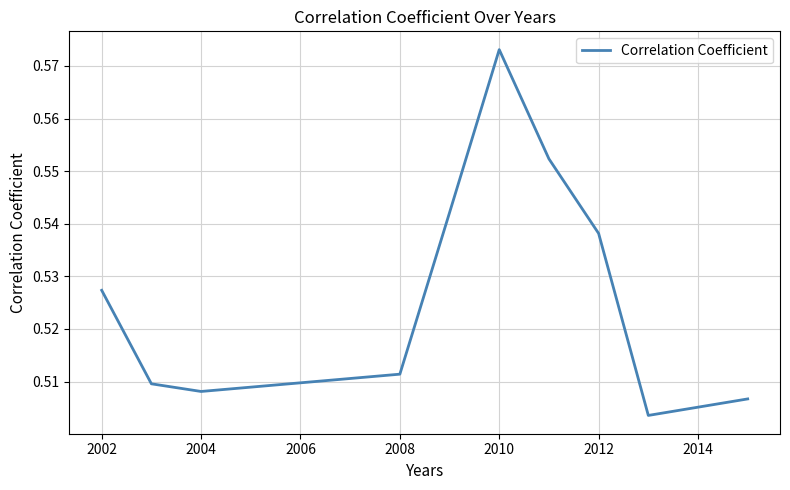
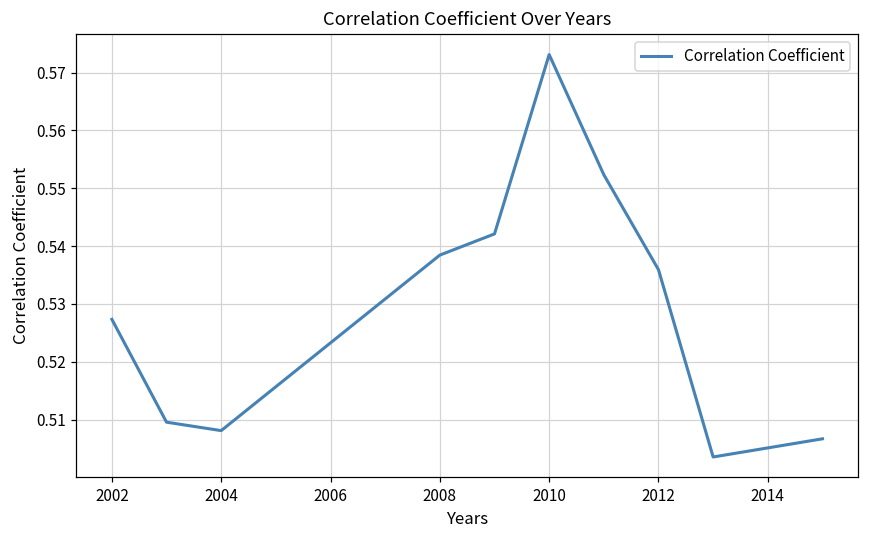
2008: 0.511 -> 0.538
2012: 0.538 -> 0.536
